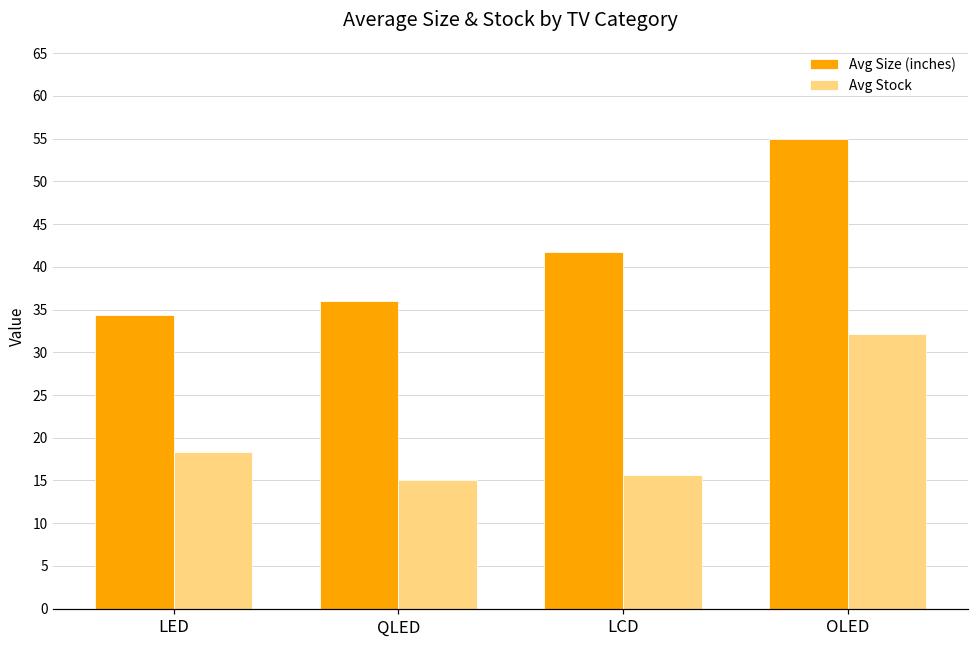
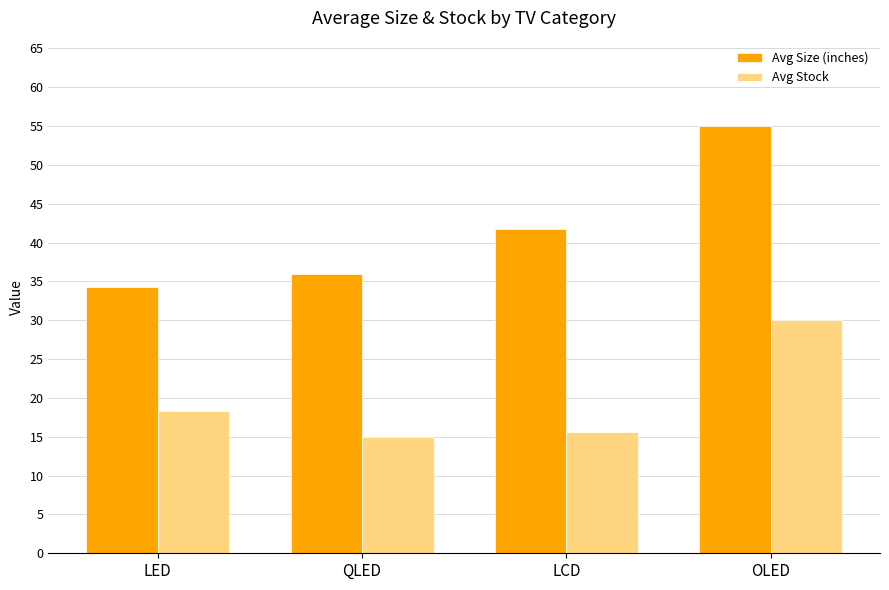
Avg Stock, OLED: 32 -> 30
